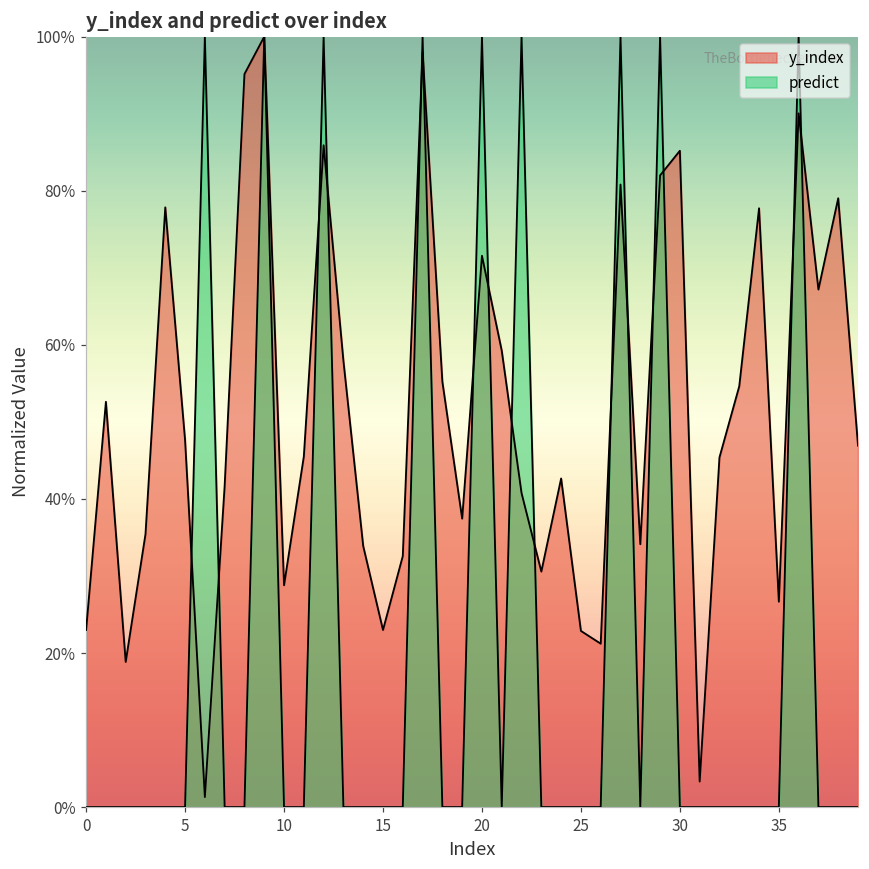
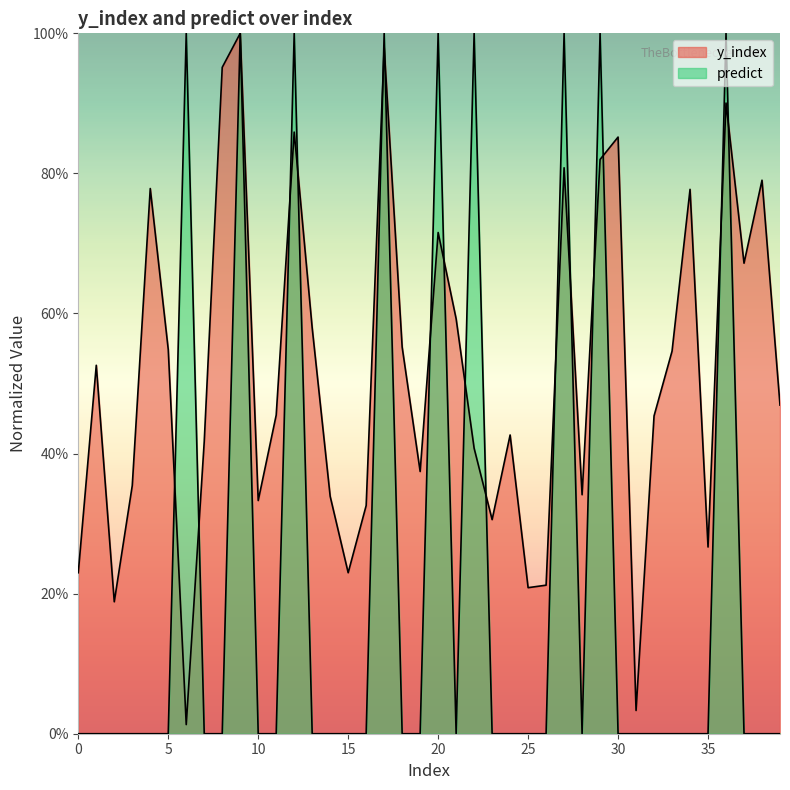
y_index, 5: 48% -> 55%
y_index, 10: 29% -> 33%
y_index, 25: 23% -> 21%
